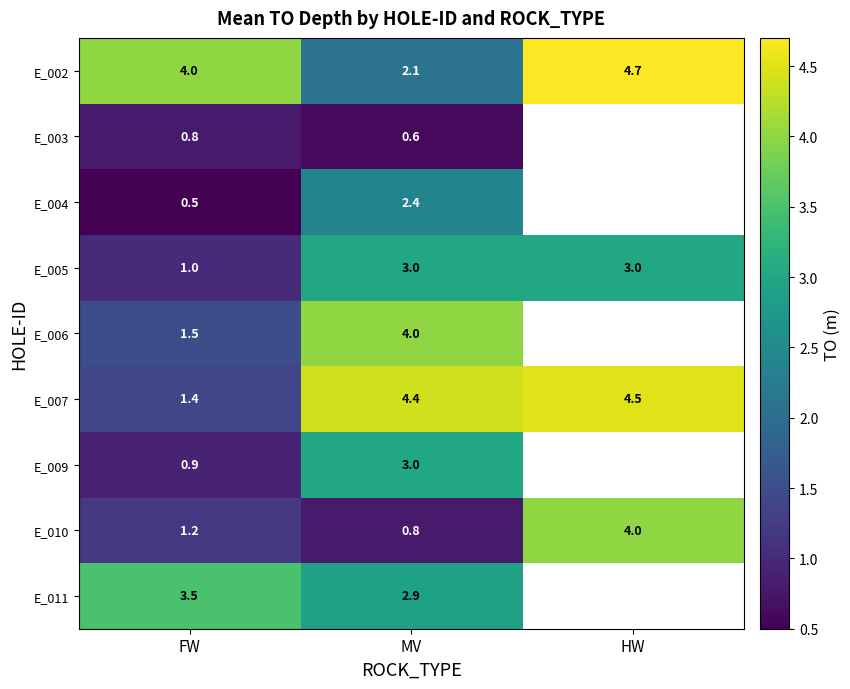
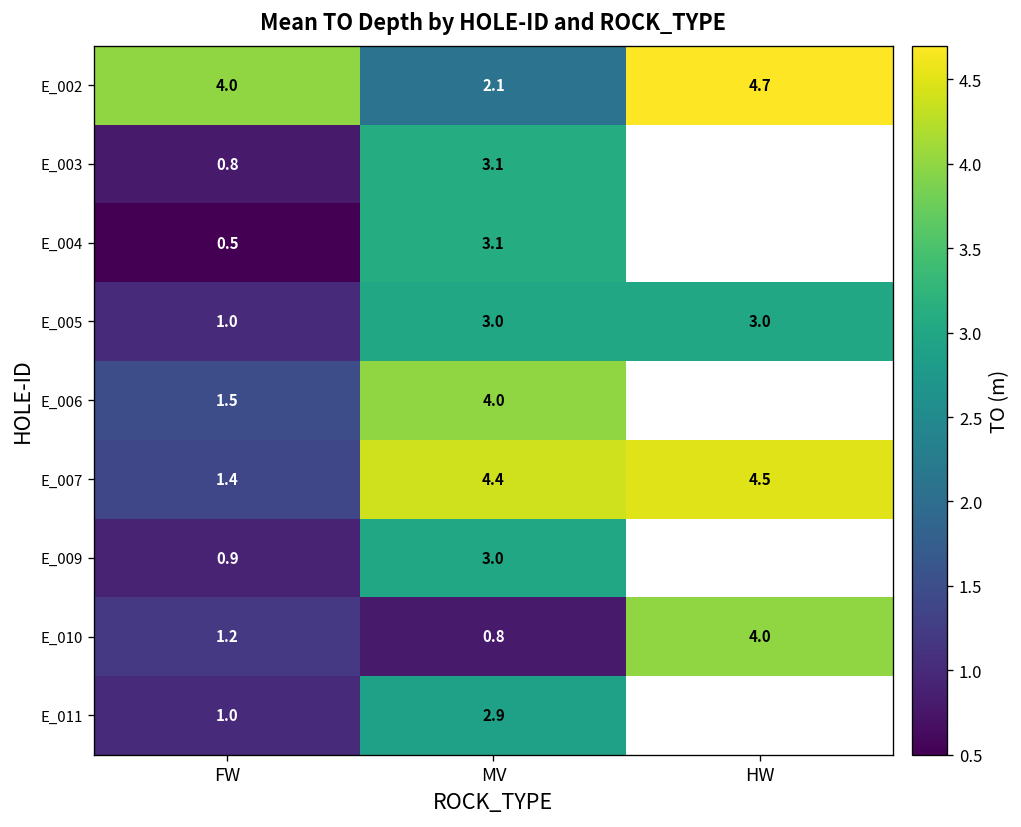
E_003, MV: 0.6 -> 3.1
E_004, MV: 2.4 -> 3.1
E_011, FW: 3.5 -> 1.0
